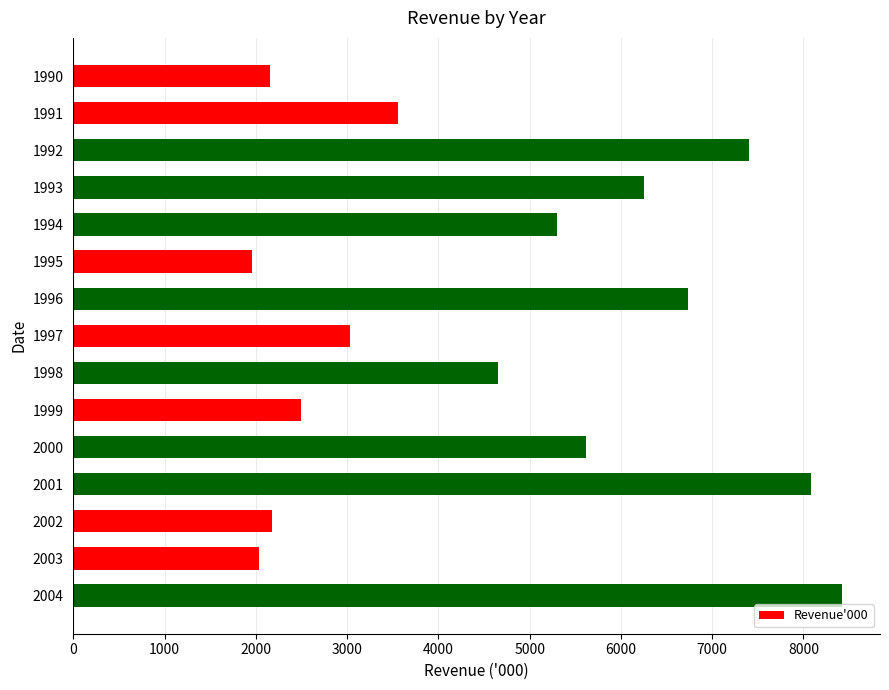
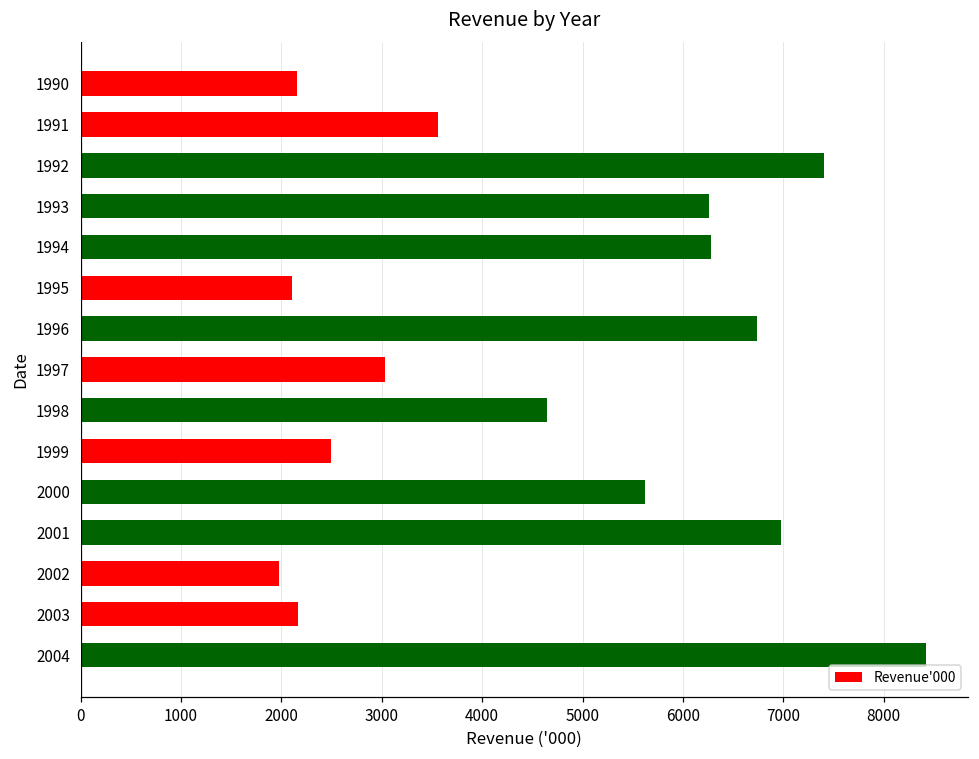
1994: 5300 -> 6300
1995: 2000 -> 2100
2001: 8100 -> 7000
2002: 2200 -> 2000
2003: 2000 -> 2200
